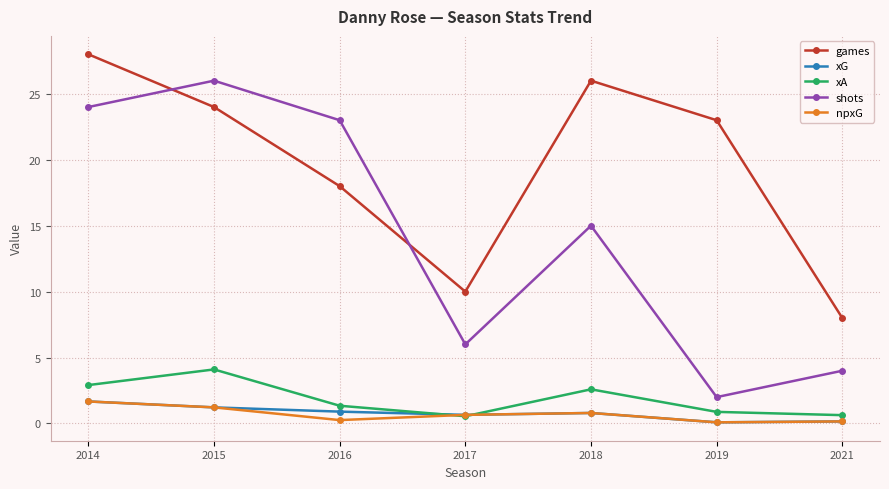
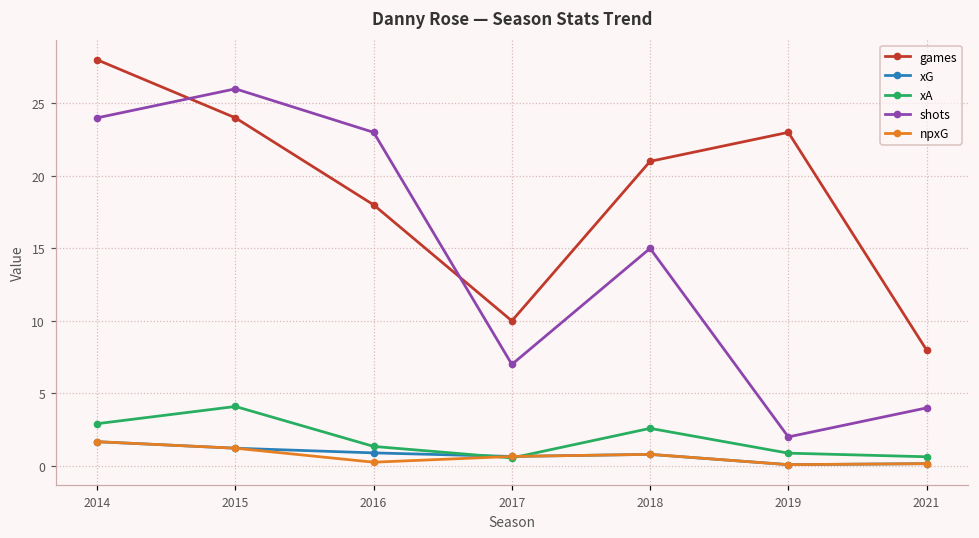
shots, 2017: 6 -> 7
games, 2018: 26 -> 21
